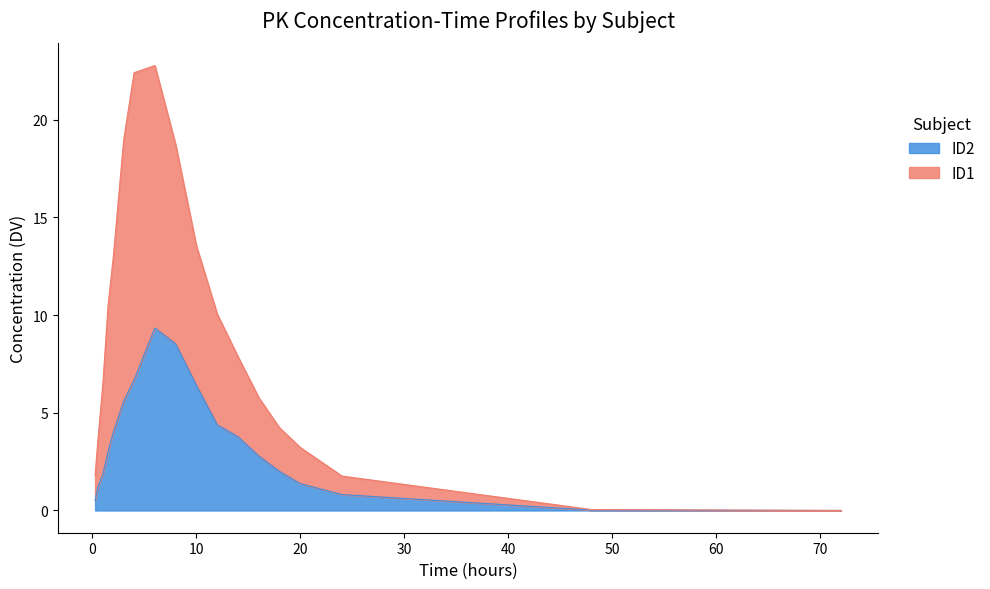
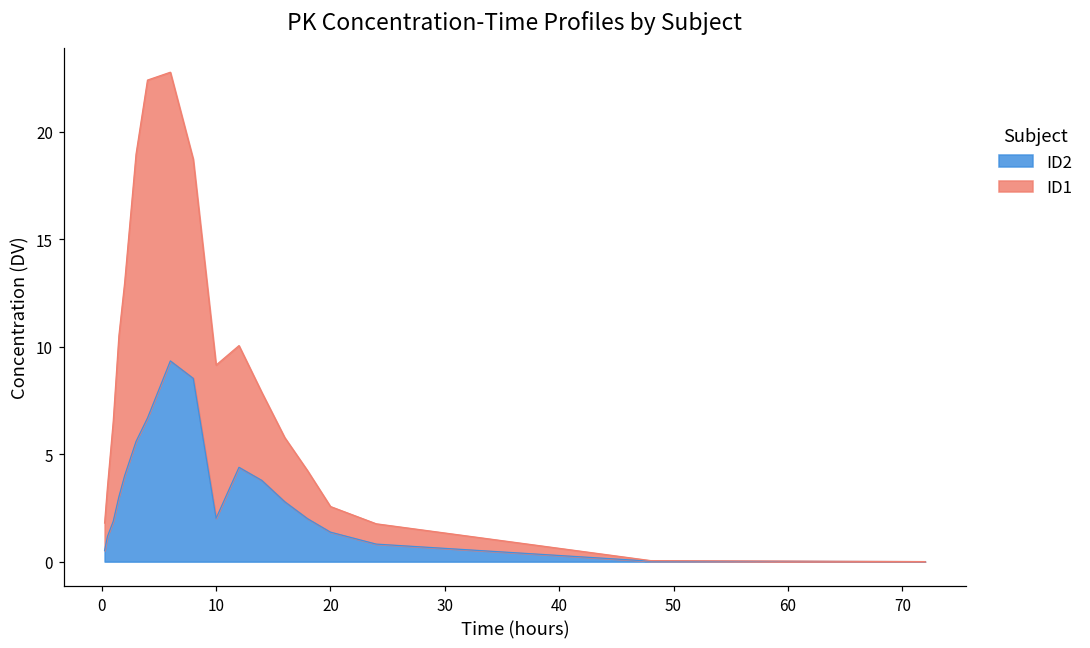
ID2, 10: 6.4 -> 2.0
ID1, 20: 1.8 -> 1.2
